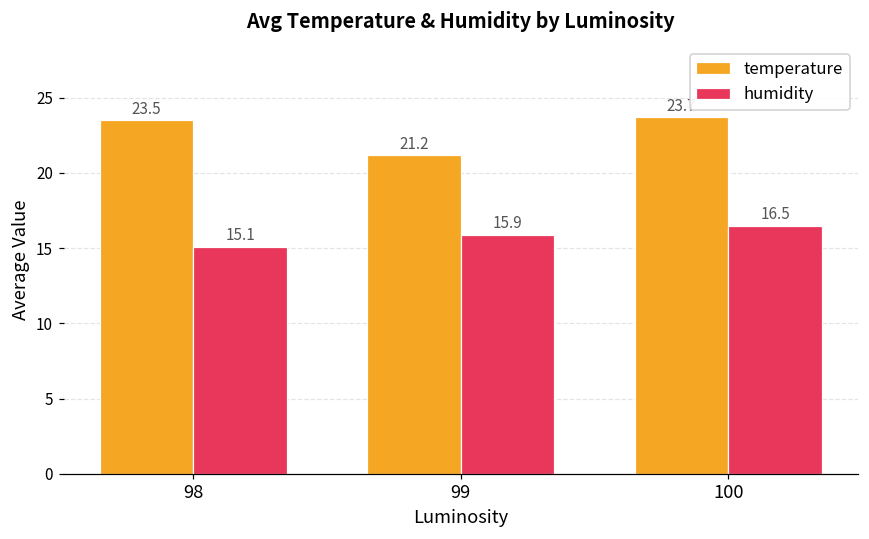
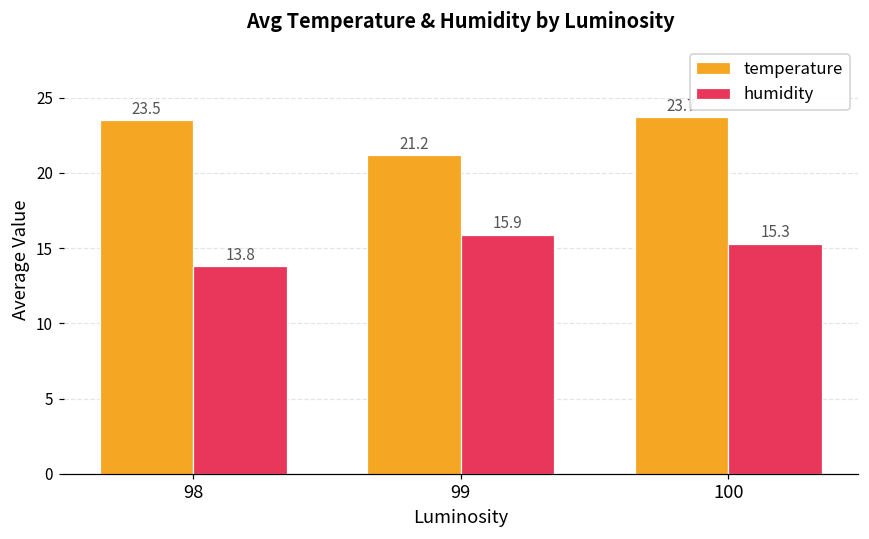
humidity, 98: 15.1 -> 13.8
humidity, 100: 16.5 -> 15.3
